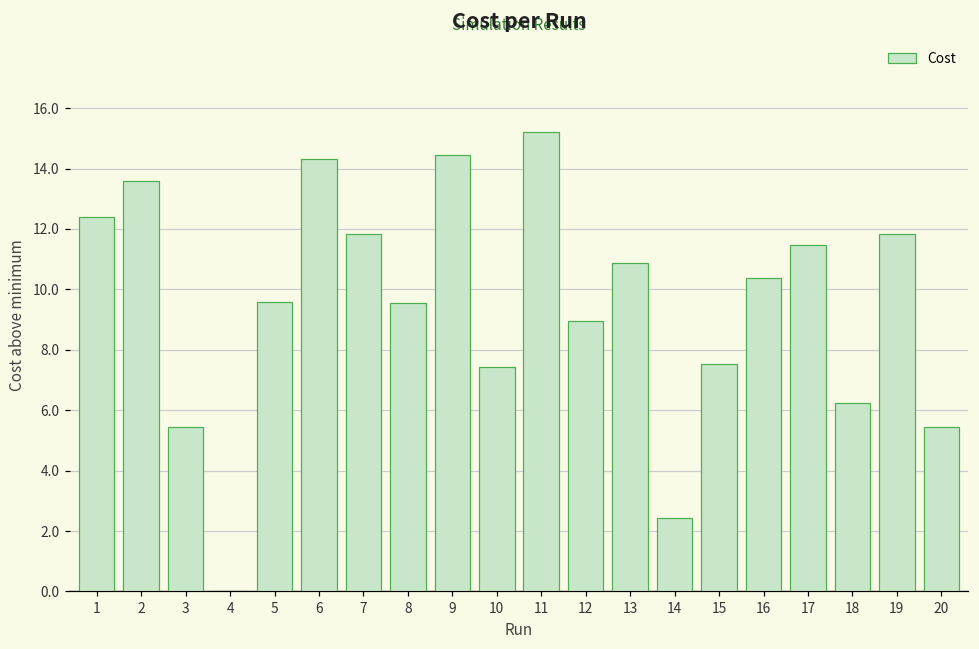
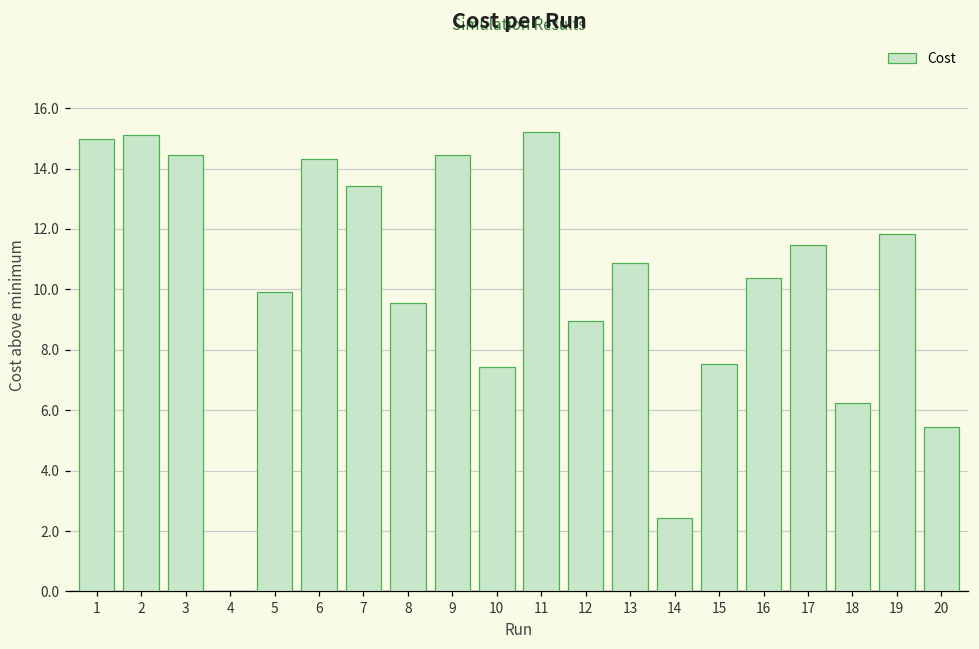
1: 12.4 -> 15.0
2: 13.6 -> 15.1
3: 5.4 -> 14.4
5: 9.6 -> 9.9
7: 11.8 -> 13.4
